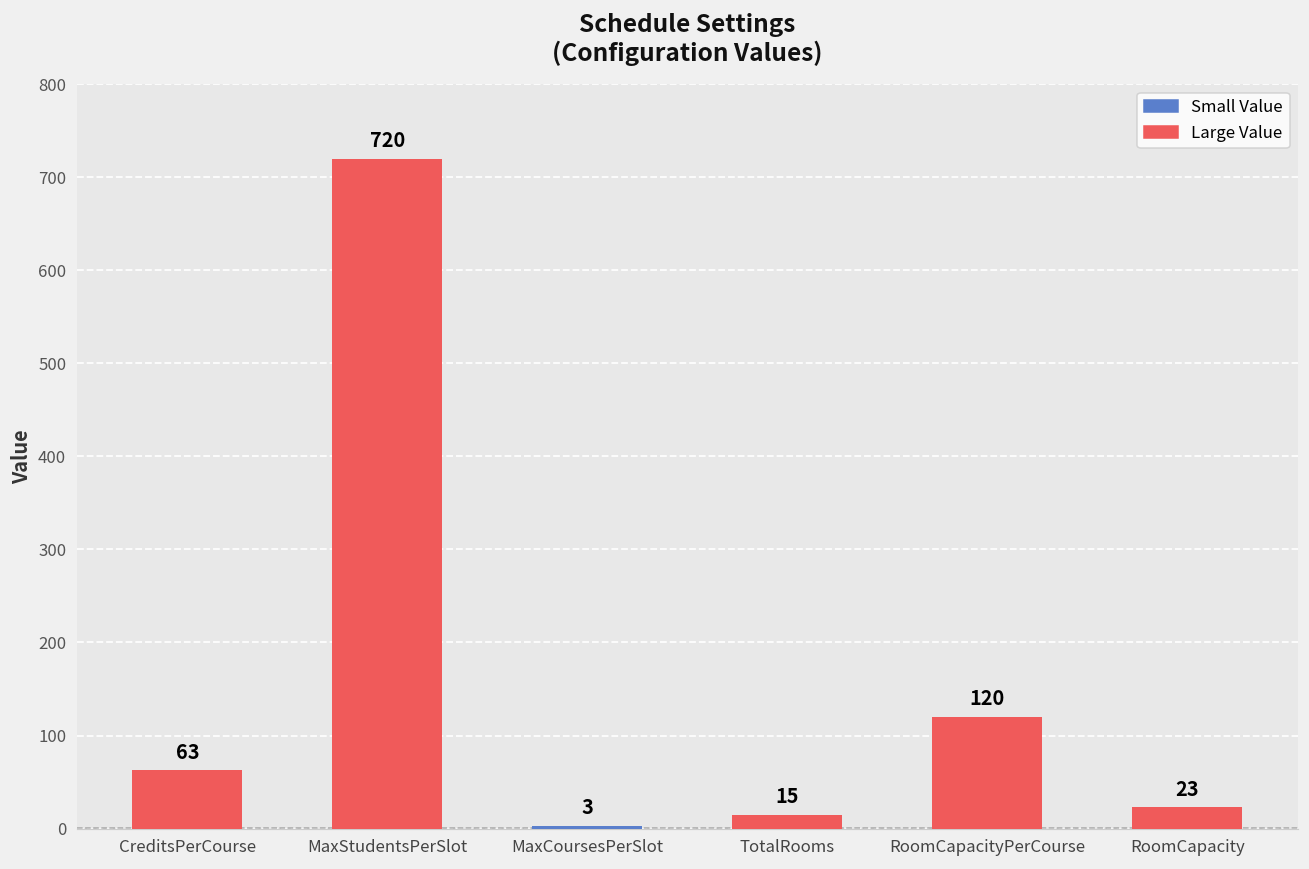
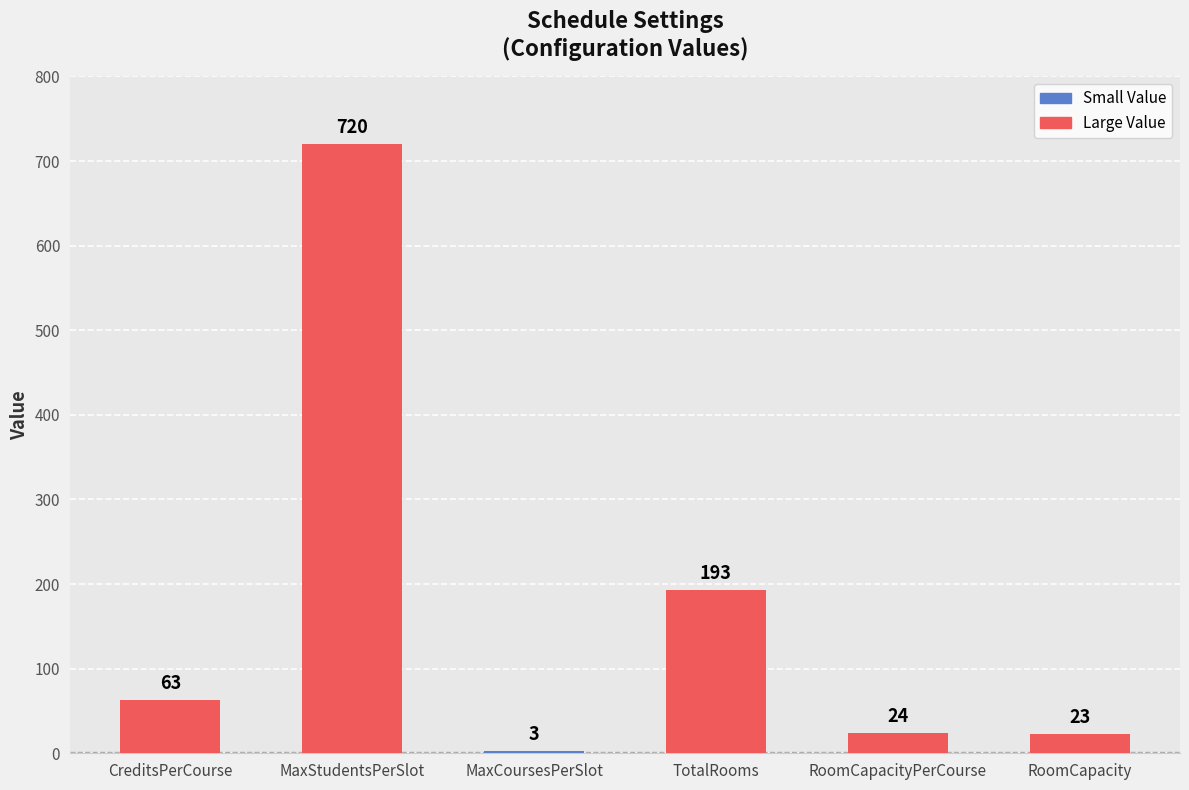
TotalRooms: 15 -> 193
RoomCapacityPerCourse: 120 -> 24
